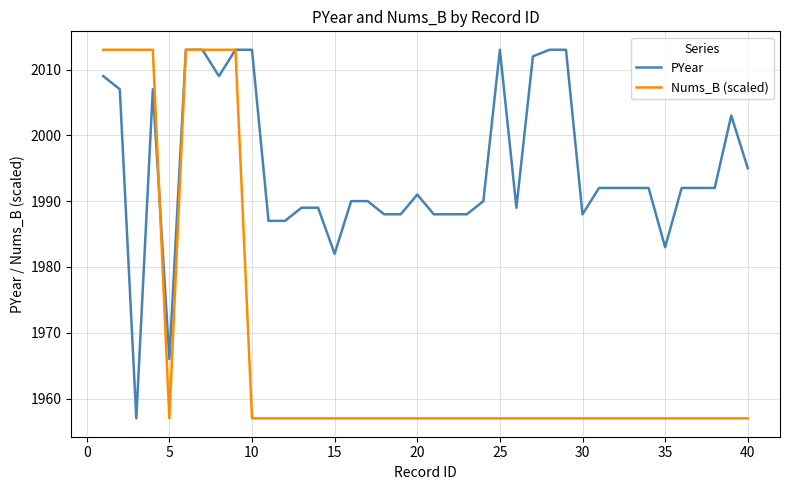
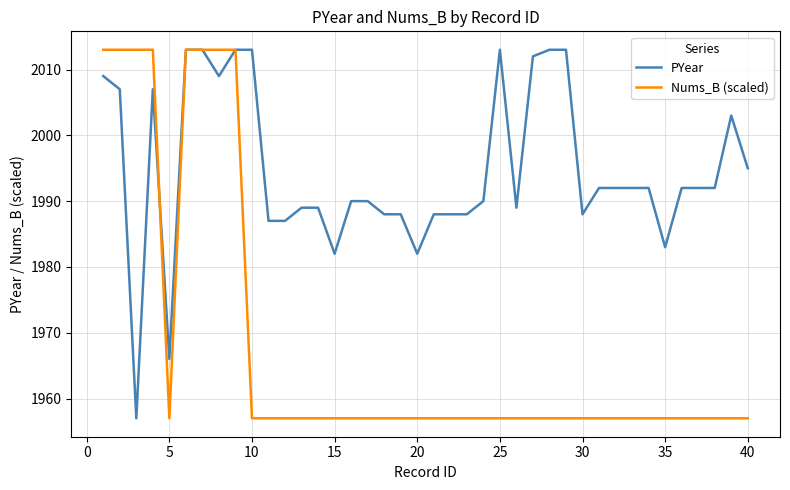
PYear, 20: 1991 -> 1982
